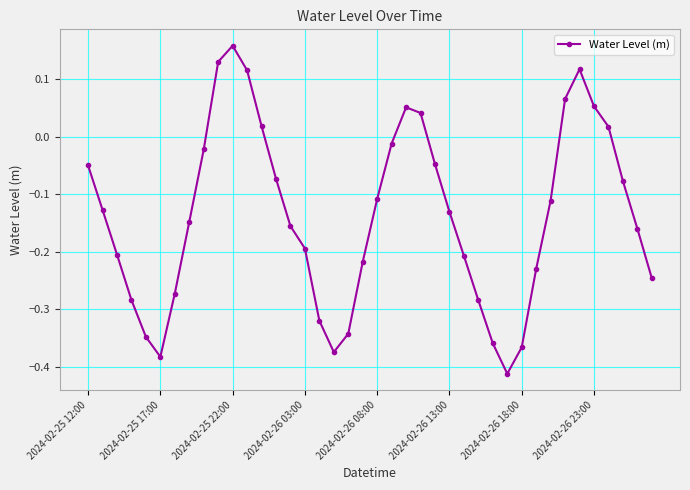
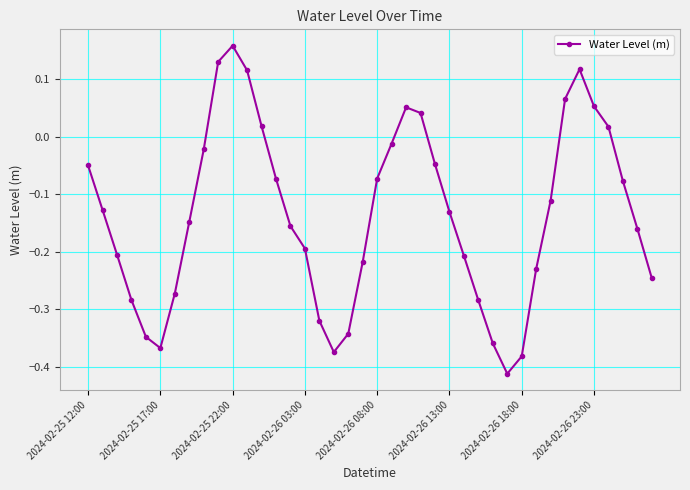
2024-02-25 17:00: -0.38 -> -0.37
2024-02-26 08:00: -0.11 -> -0.07
2024-02-26 18:00: -0.37 -> -0.38
